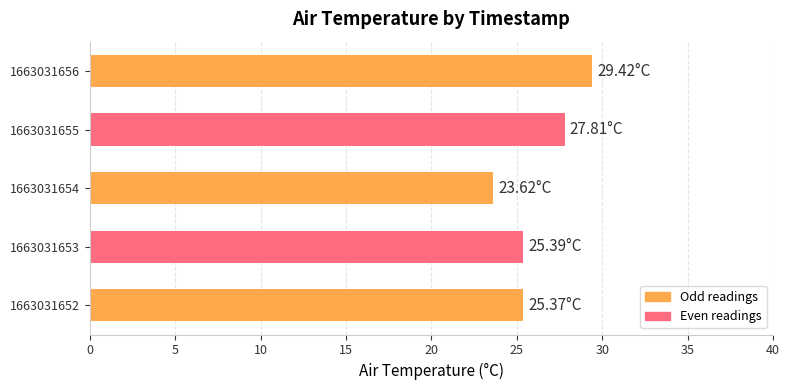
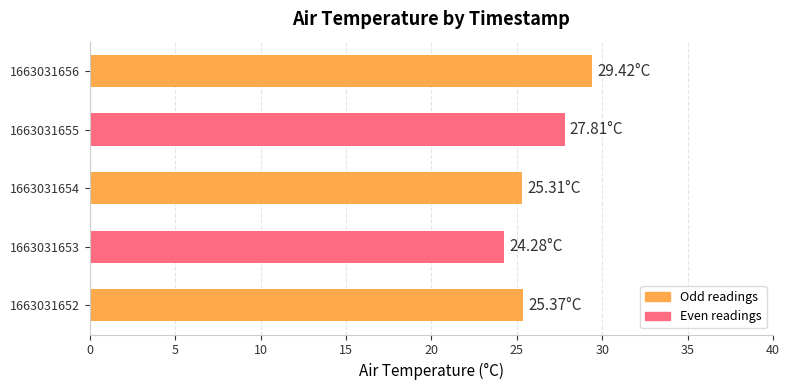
1663031654: 23.62°C -> 25.31°C
1663031653: 25.39°C -> 24.28°C
